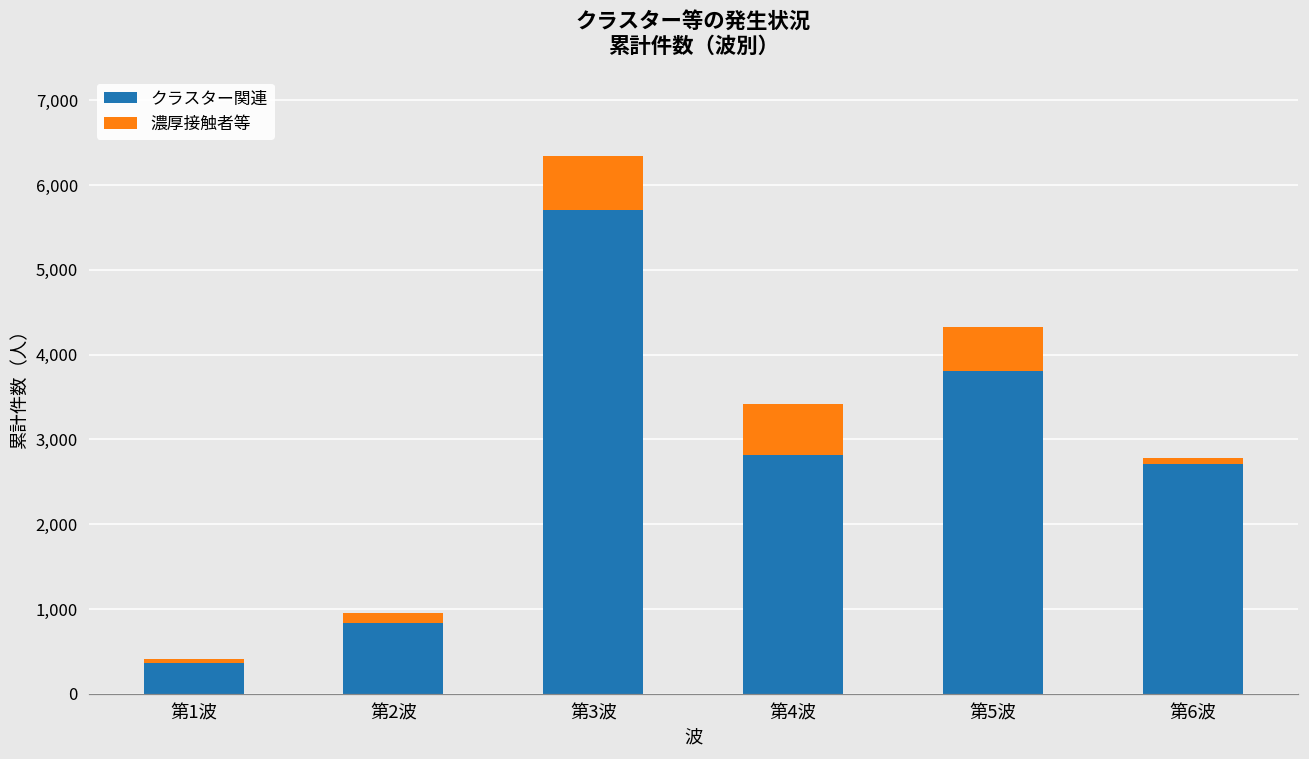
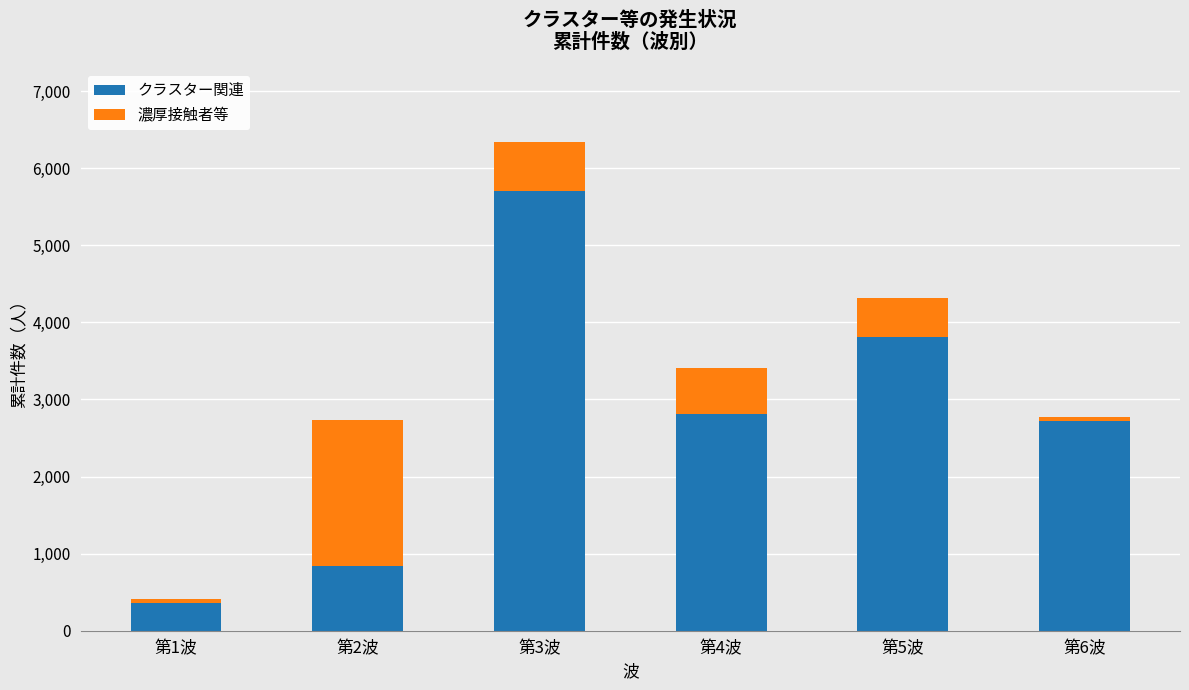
濃厚接触者等, 第2波: 100 -> 1,900
